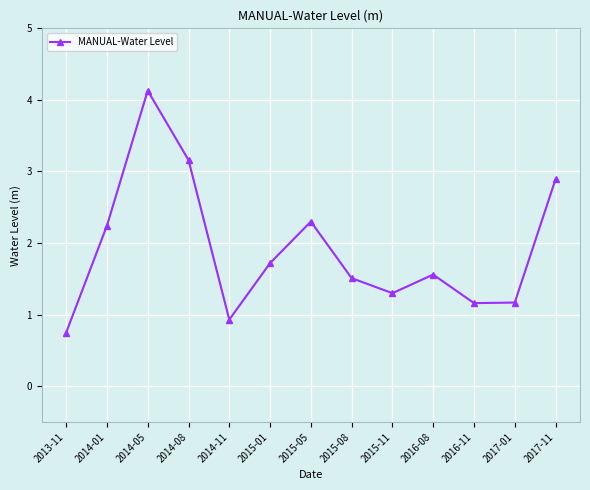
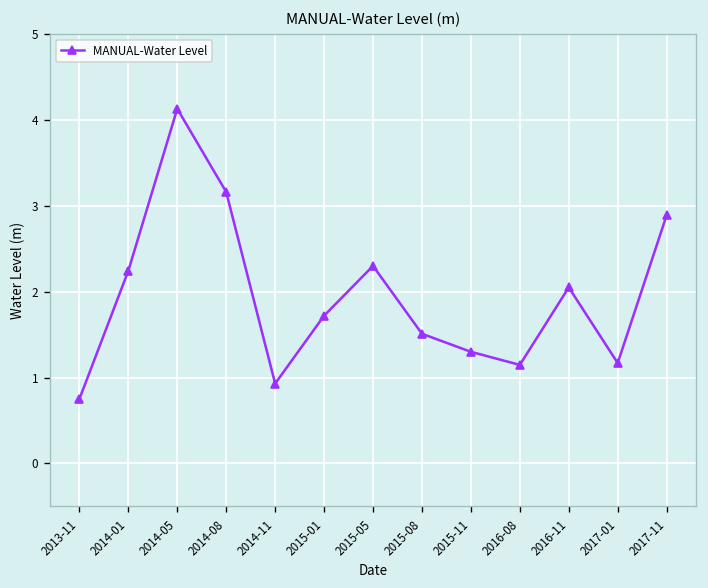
2016-08: 1.6 -> 1.1
2016-11: 1.2 -> 2.0
